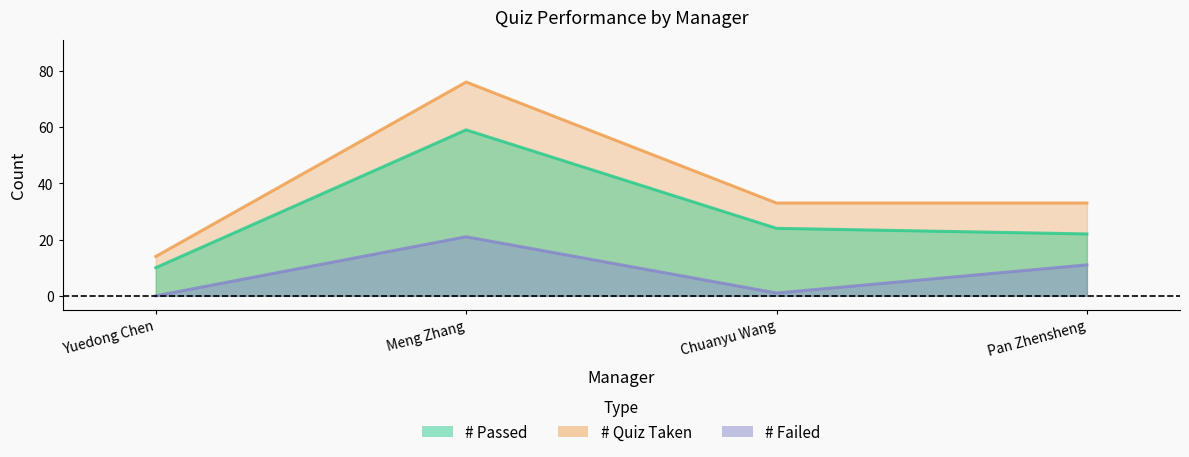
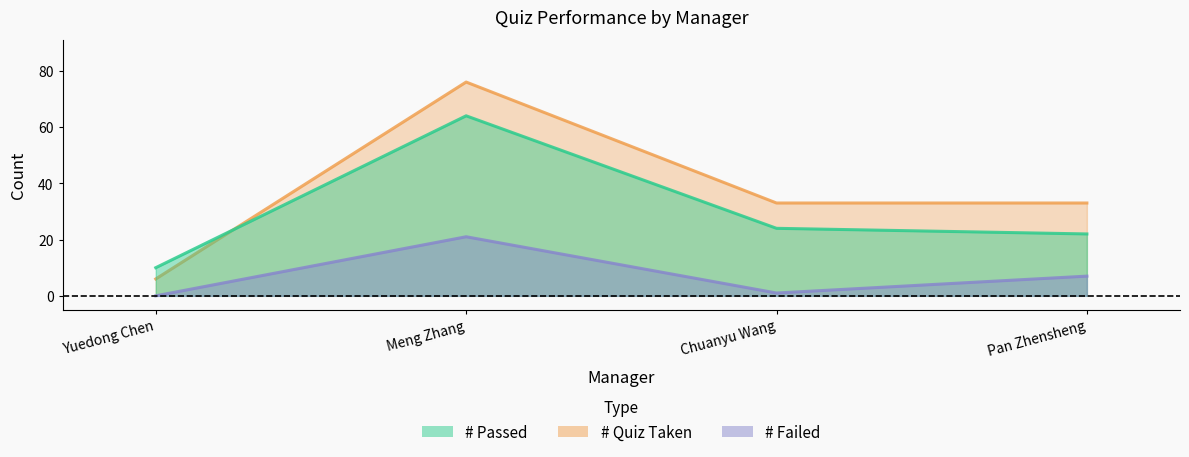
# Quiz Taken, Yuedong Chen: 14 -> 6
# Passed, Meng Zhang: 59 -> 64
# Failed, Pan Zhensheng: 11 -> 7
